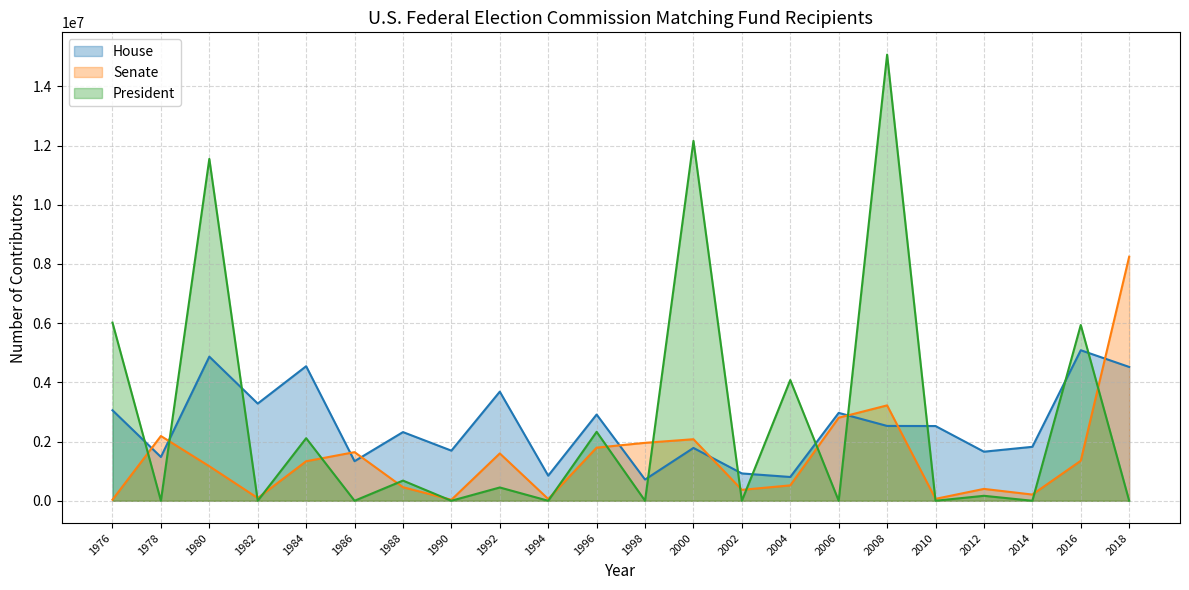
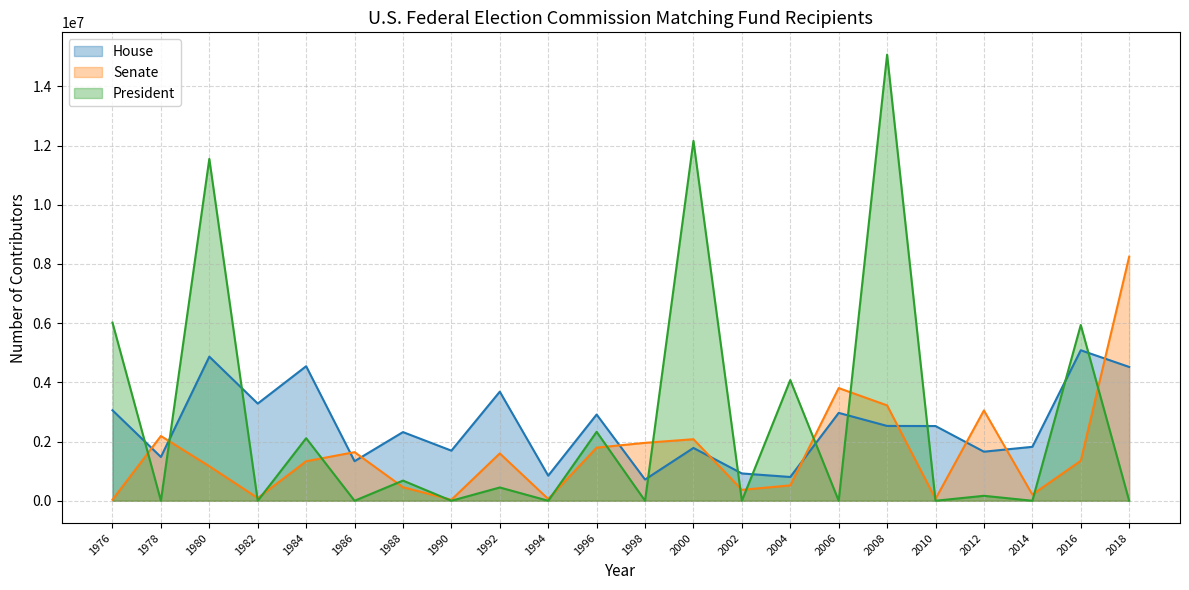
Senate, 2006: 2800000 -> 3800000
Senate, 2012: 400000 -> 3100000
